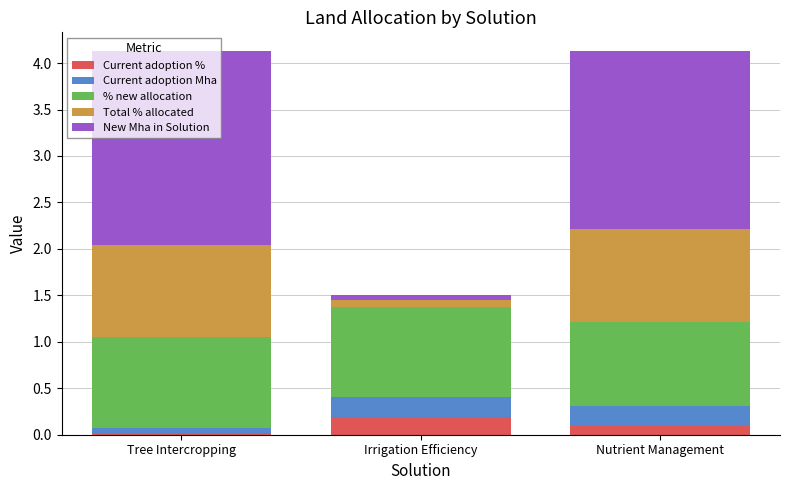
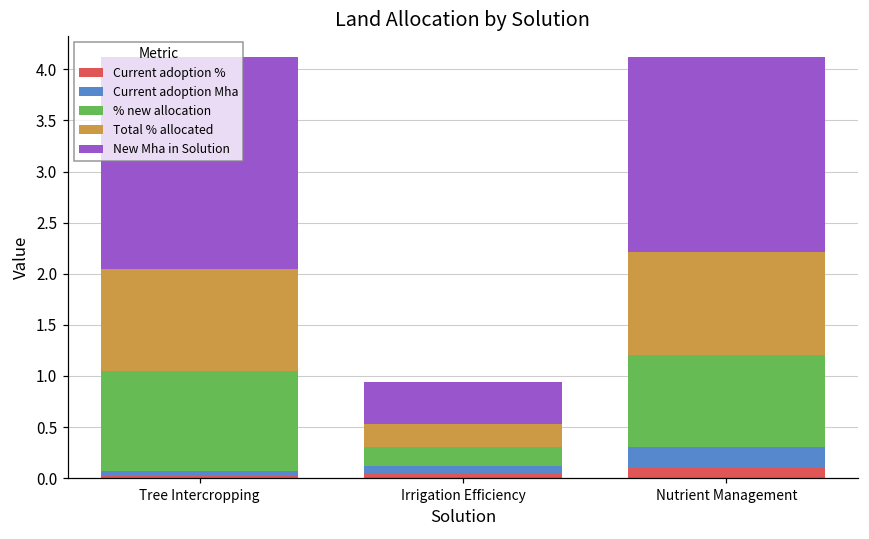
Current adoption %, Irrigation Efficiency: 0.2 -> 0.0
Current adoption Mha, Irrigation Efficiency: 0.2 -> 0.1
% new allocation, Irrigation Efficiency: 1.0 -> 0.2
Total % allocated, Irrigation Efficiency: 0.1 -> 0.2
New Mha in Solution, Irrigation Efficiency: 0.1 -> 0.4
